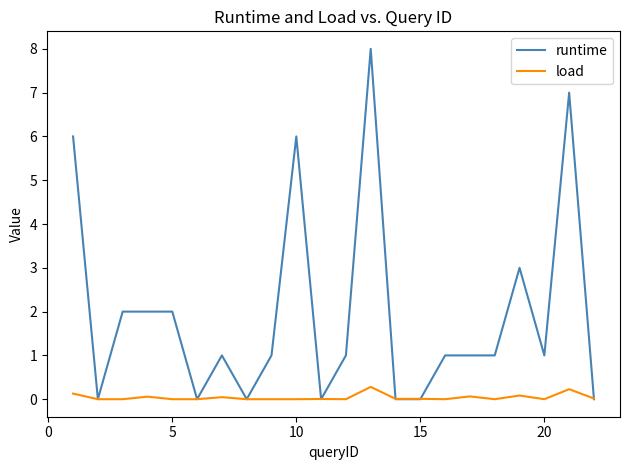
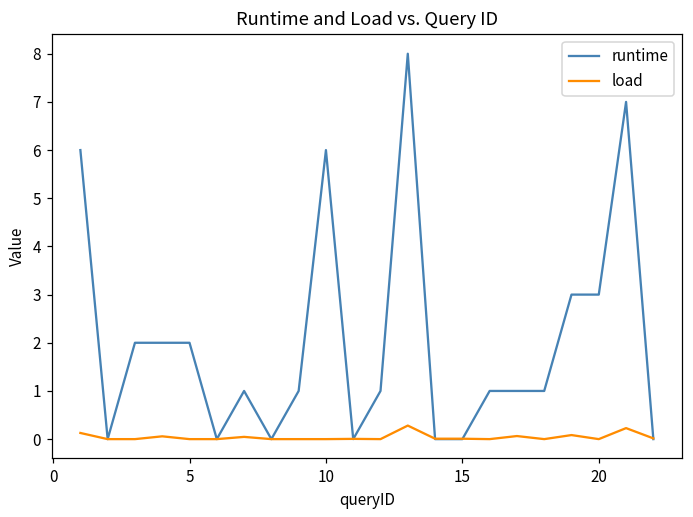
runtime, 20: 1 -> 3
